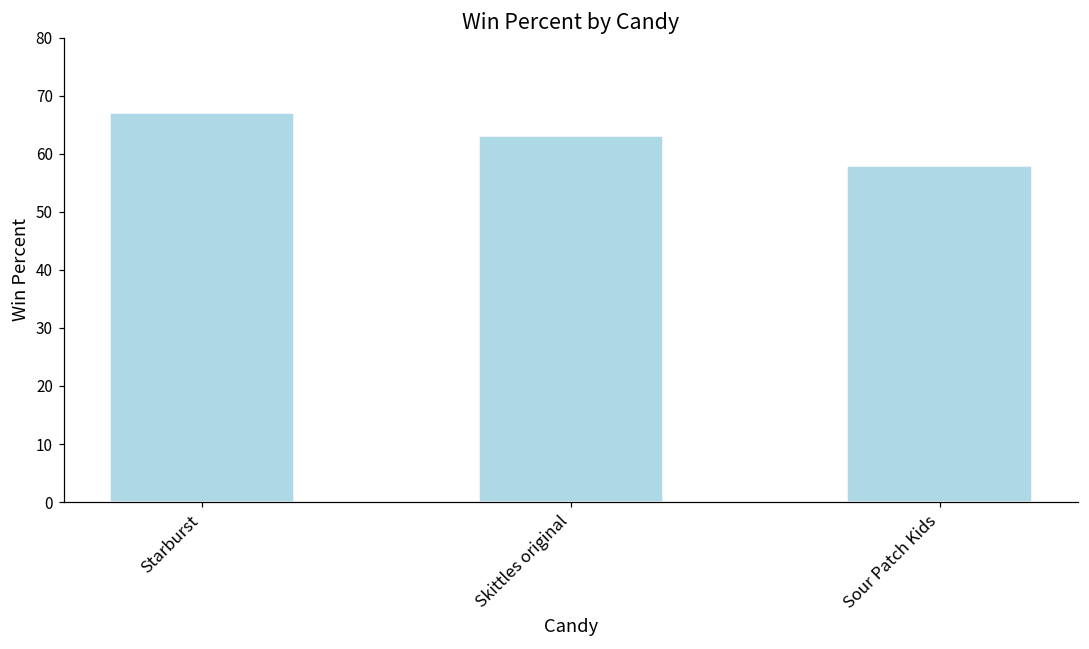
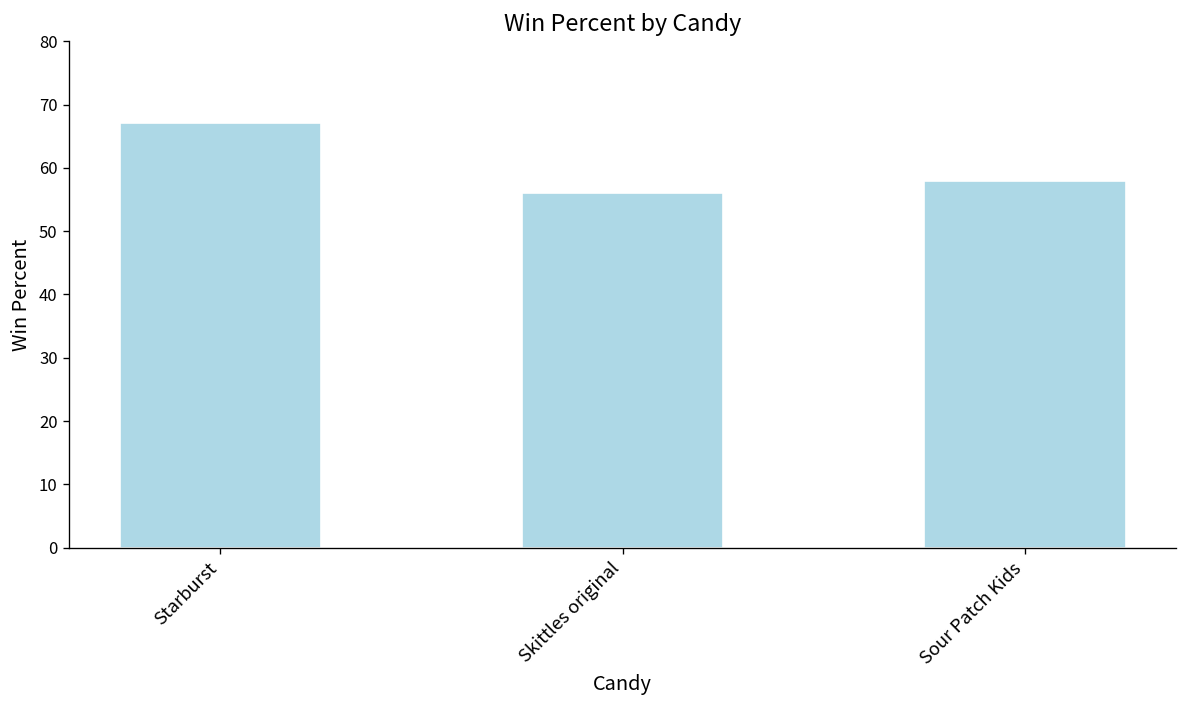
Skittles original: 63 -> 56
